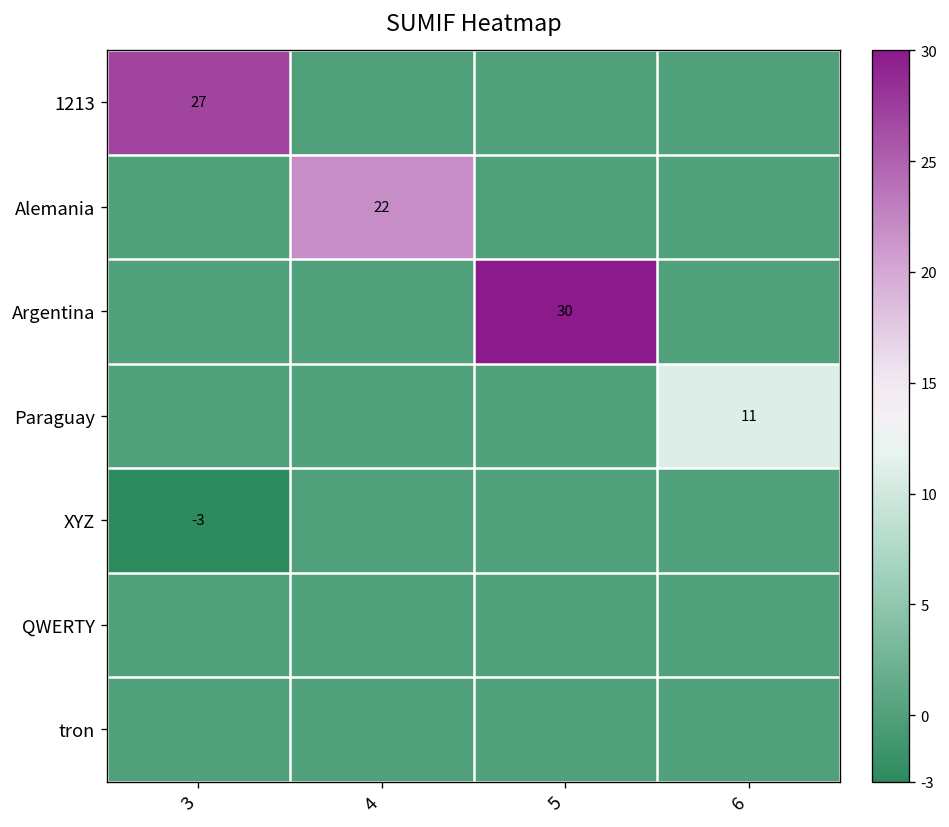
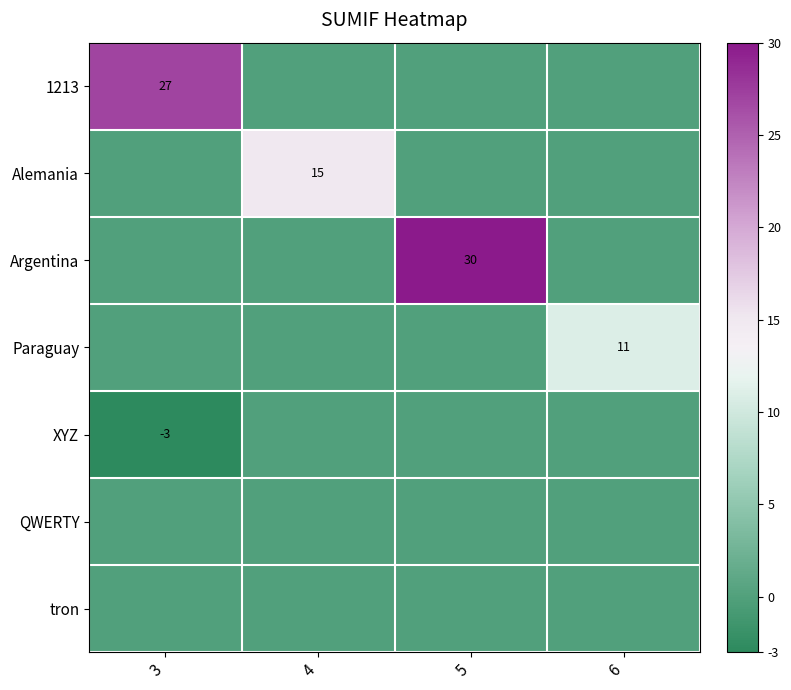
Alemania, 4: 22 -> 15
